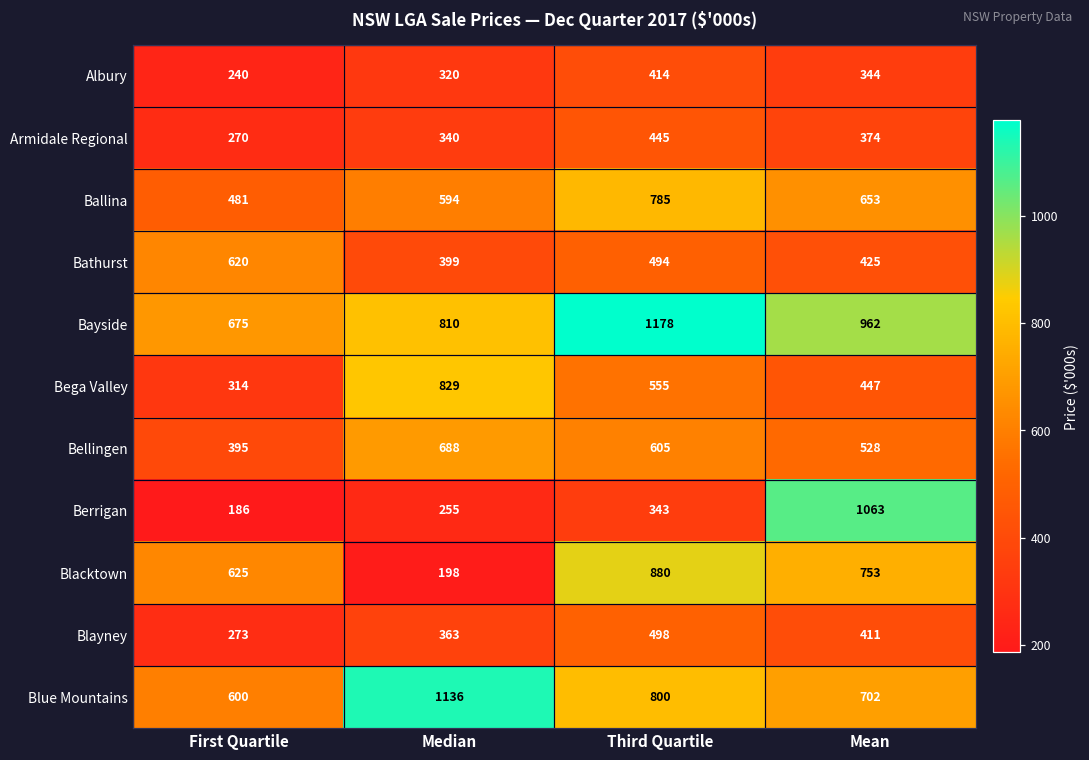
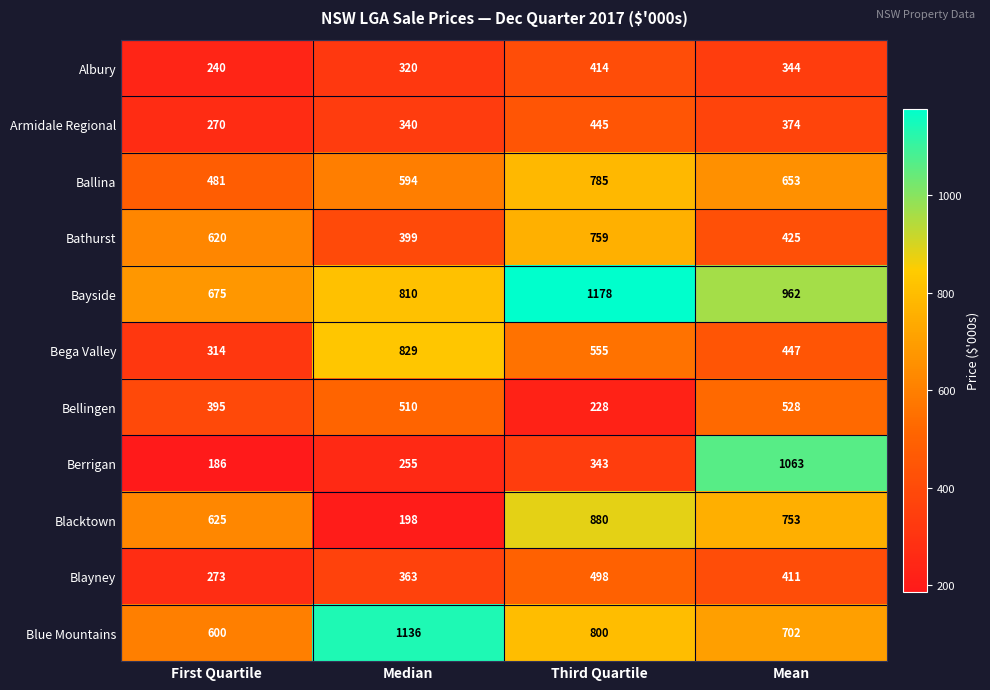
Bathurst, Third Quartile: 494 -> 759
Bellingen, Median: 688 -> 510
Bellingen, Third Quartile: 605 -> 228
